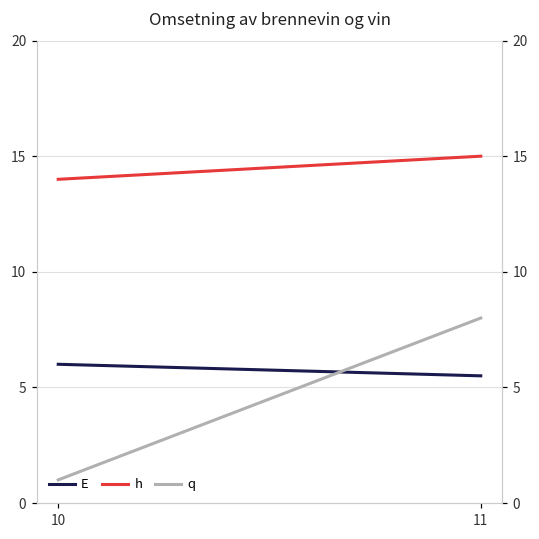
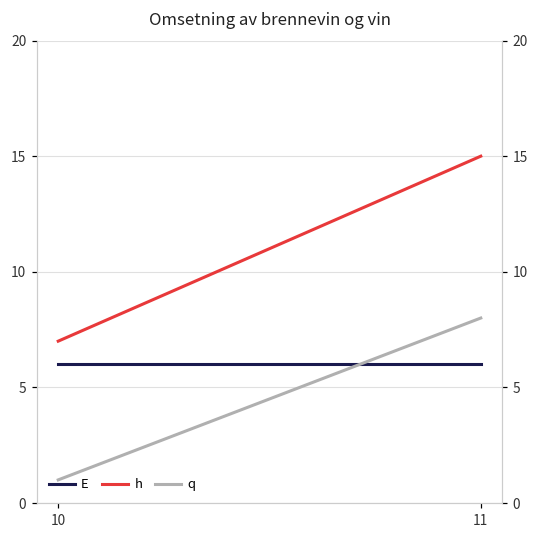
h, 10: 14 -> 7
E, 11: 5.5 -> 6.0
